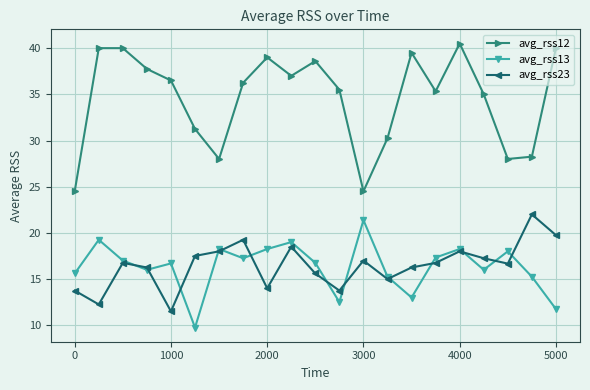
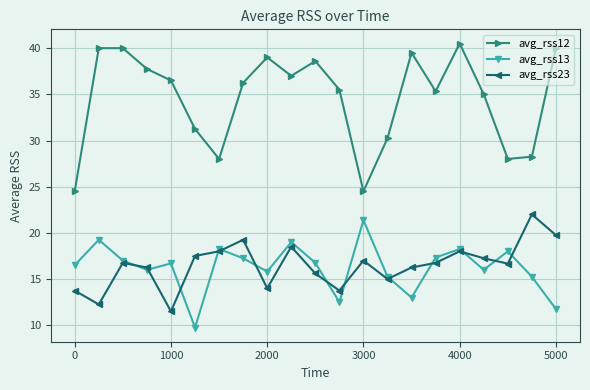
avg_rss13, 0: 16 -> 17
avg_rss13, 2000: 18 -> 16
